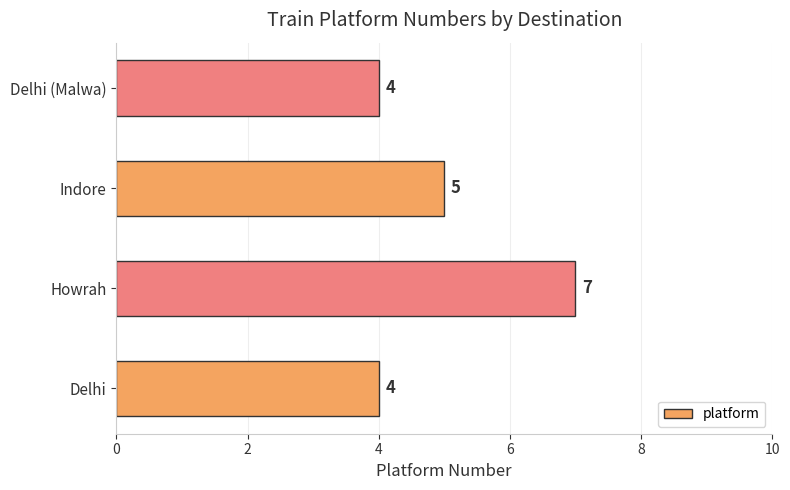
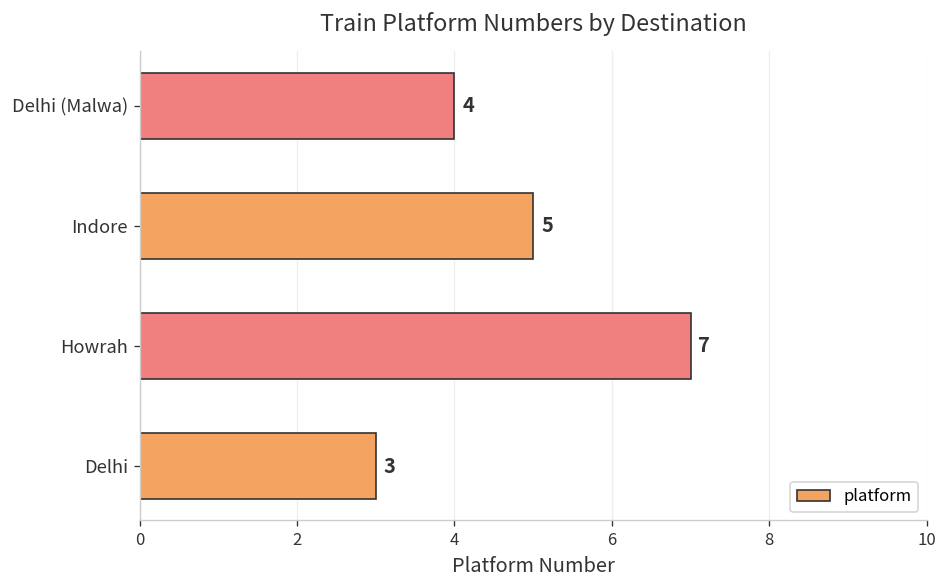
Delhi: 4 -> 3
